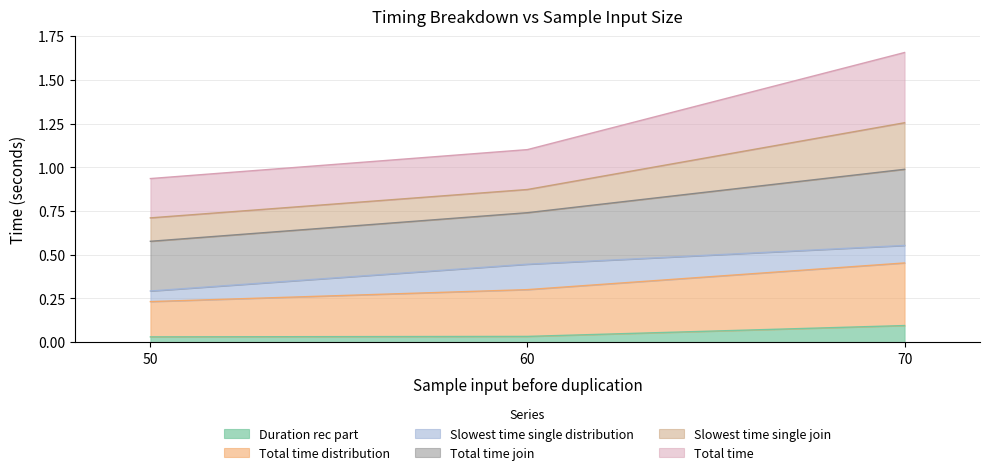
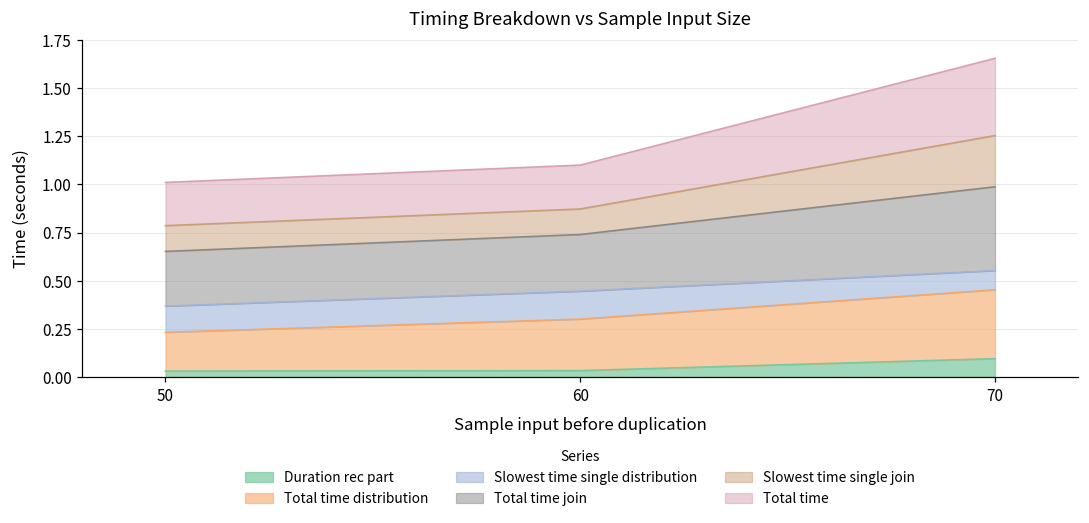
Slowest time single distribution, 50: 0.06 -> 0.14
